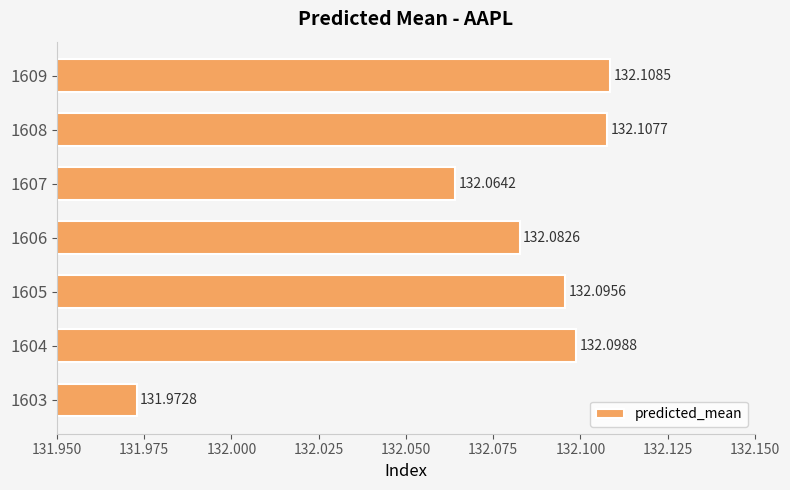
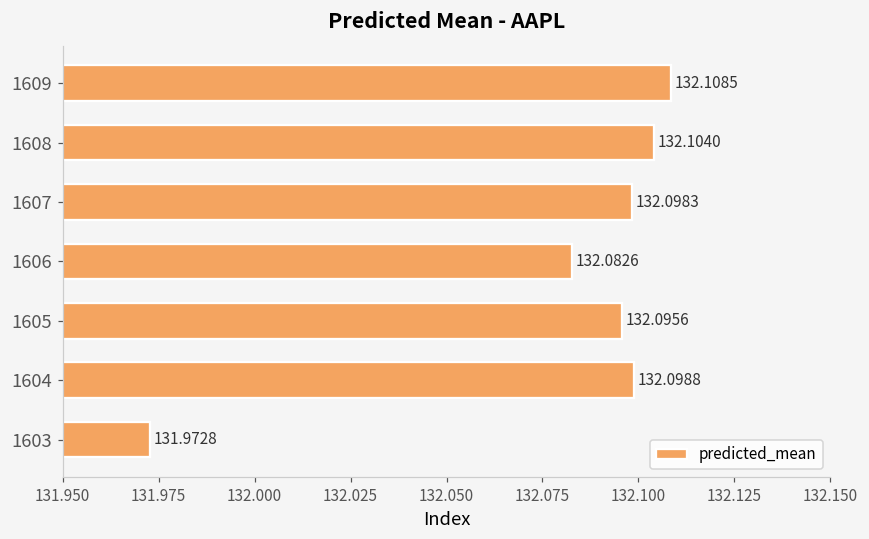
1608: 132.1077 -> 132.1040
1607: 132.0642 -> 132.0983
